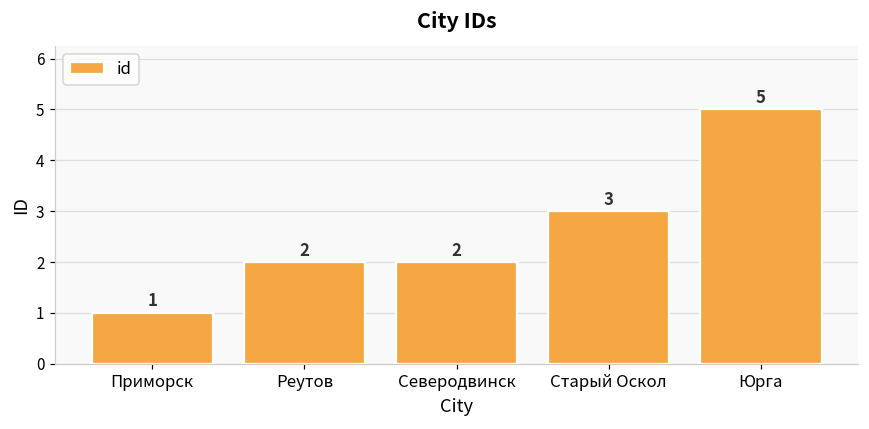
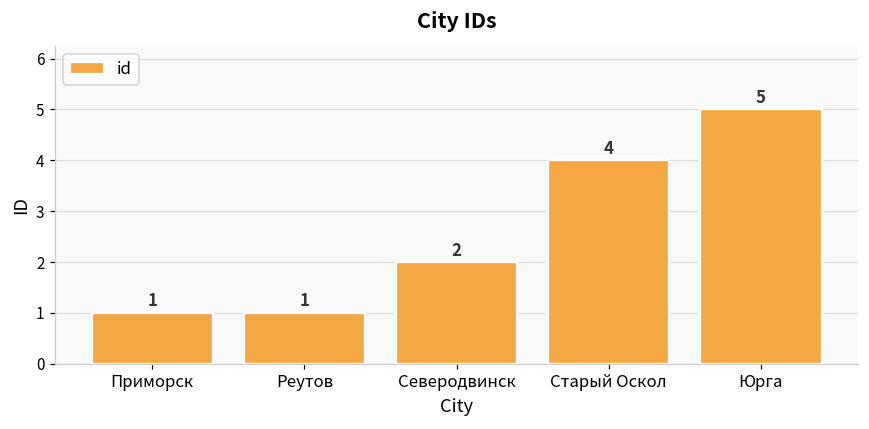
Реутов: 2 -> 1
Старый Оскол: 3 -> 4
